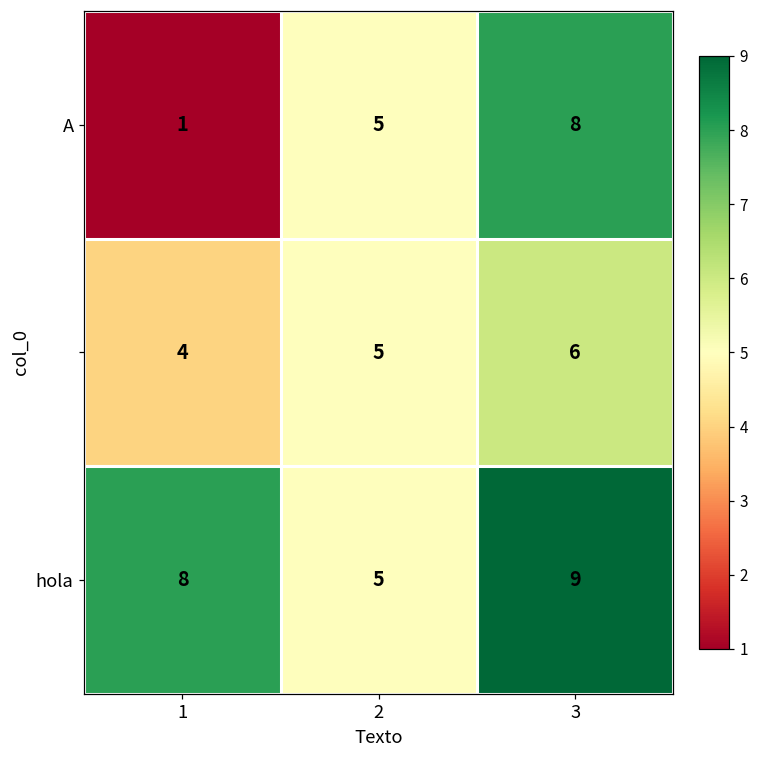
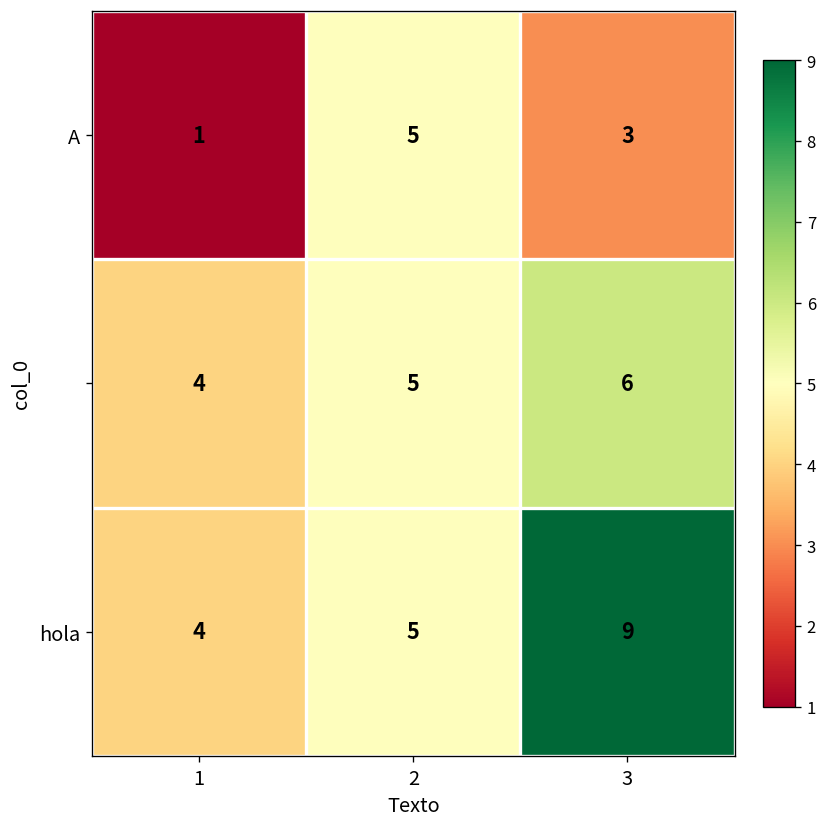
A, 3: 8 -> 3
hola, 1: 8 -> 4
